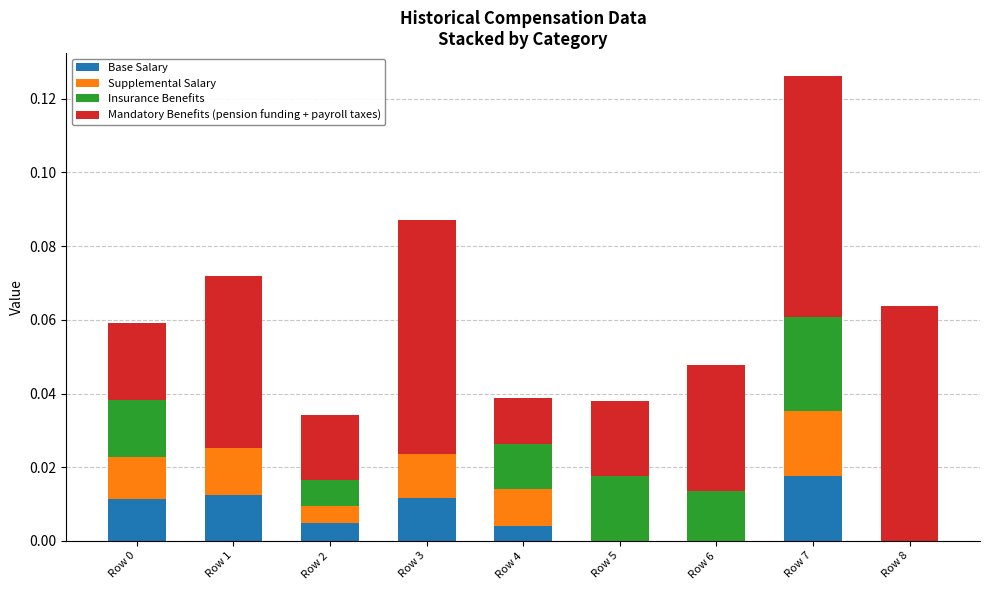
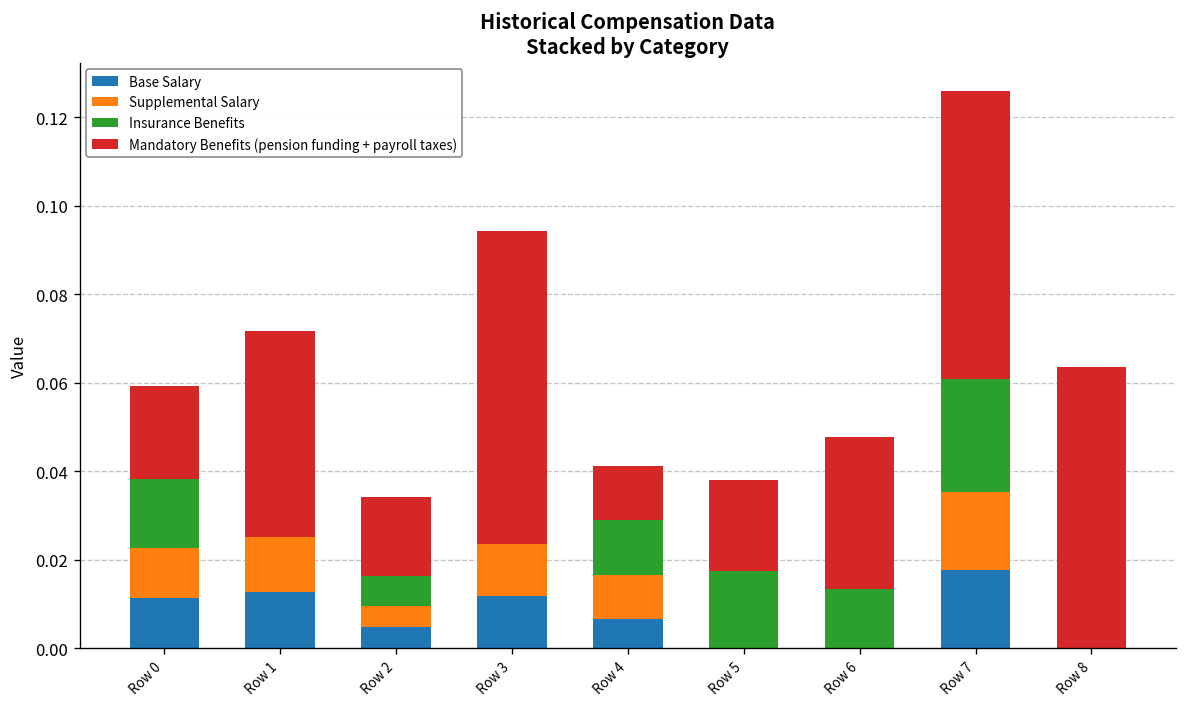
Mandatory Benefits (pension funding + payroll taxes), Row 3: 0.064 -> 0.071
Base Salary, Row 4: 0.004 -> 0.007
